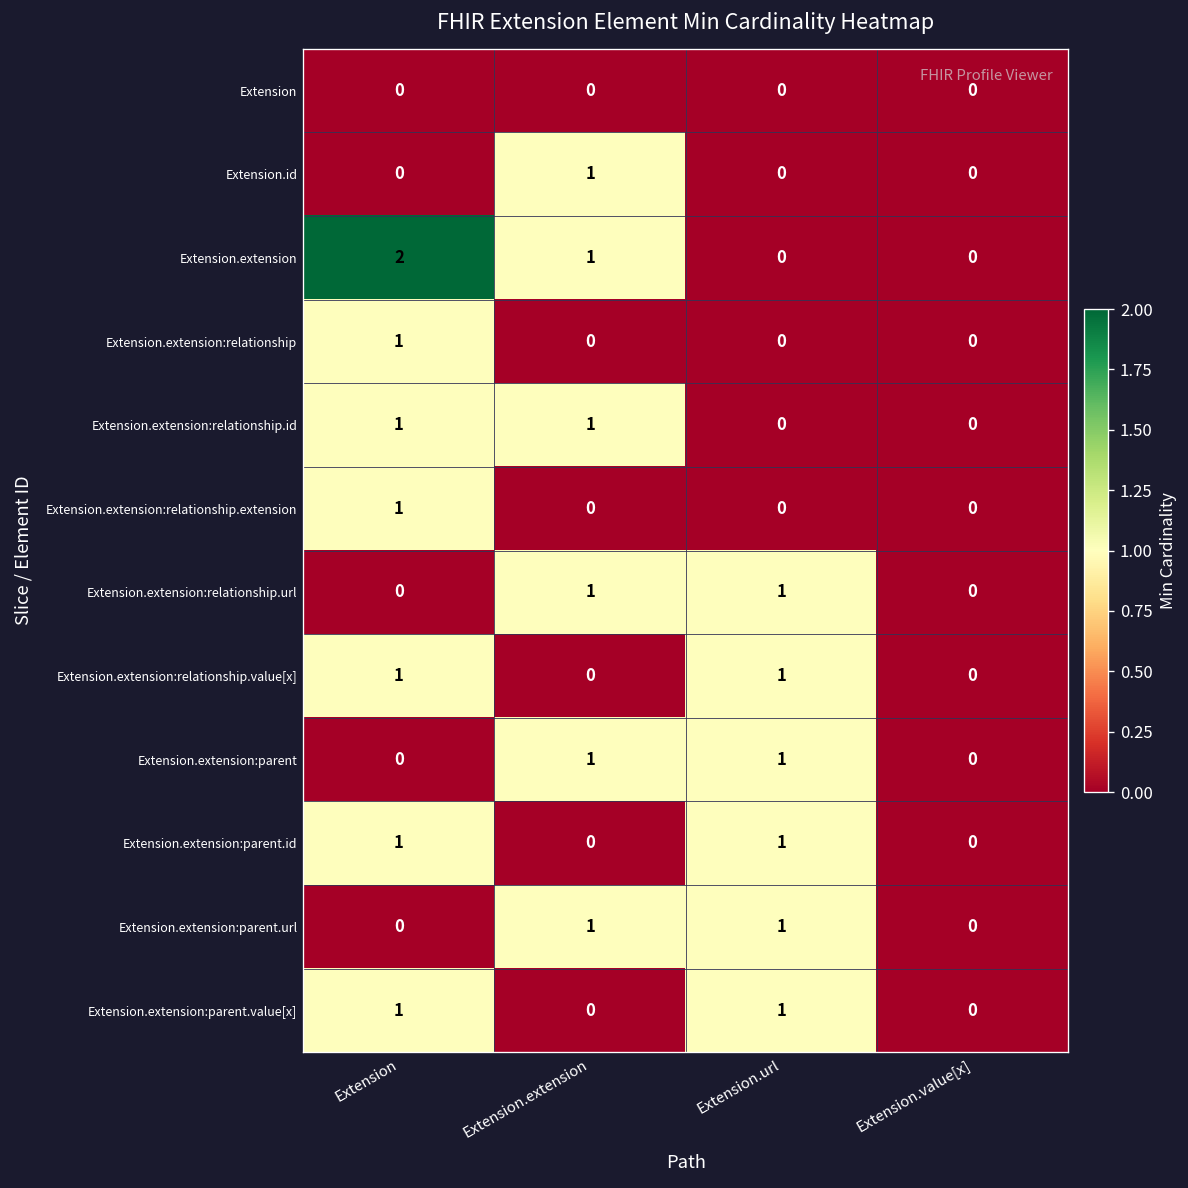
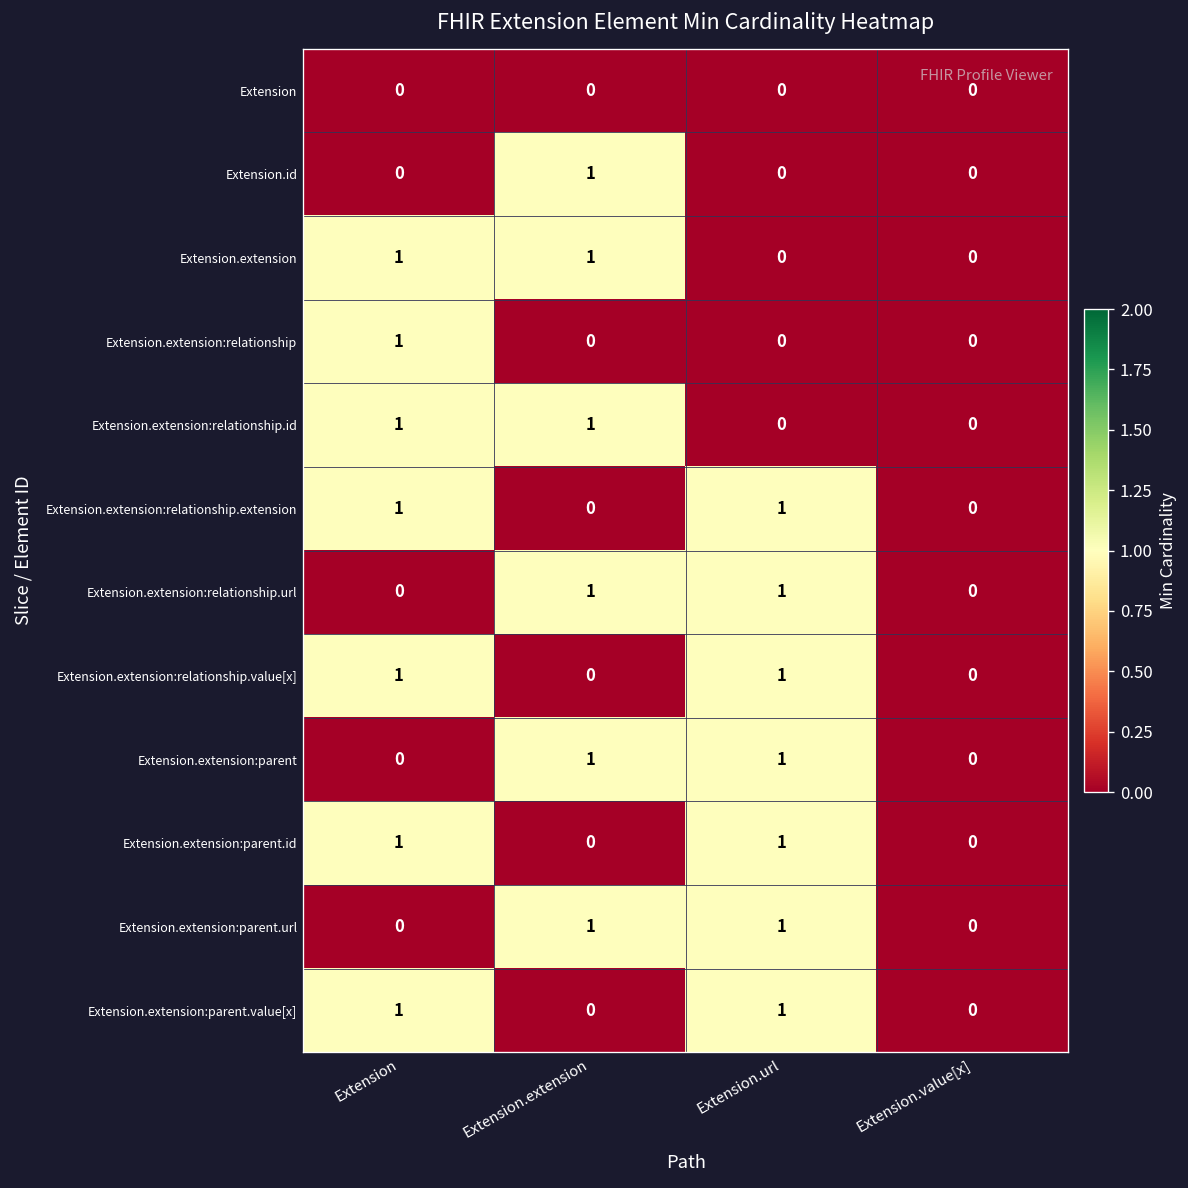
Extension.extension, Extension: 2 -> 1
Extension.extension:relationship.extension, Extension.url: 0 -> 1
